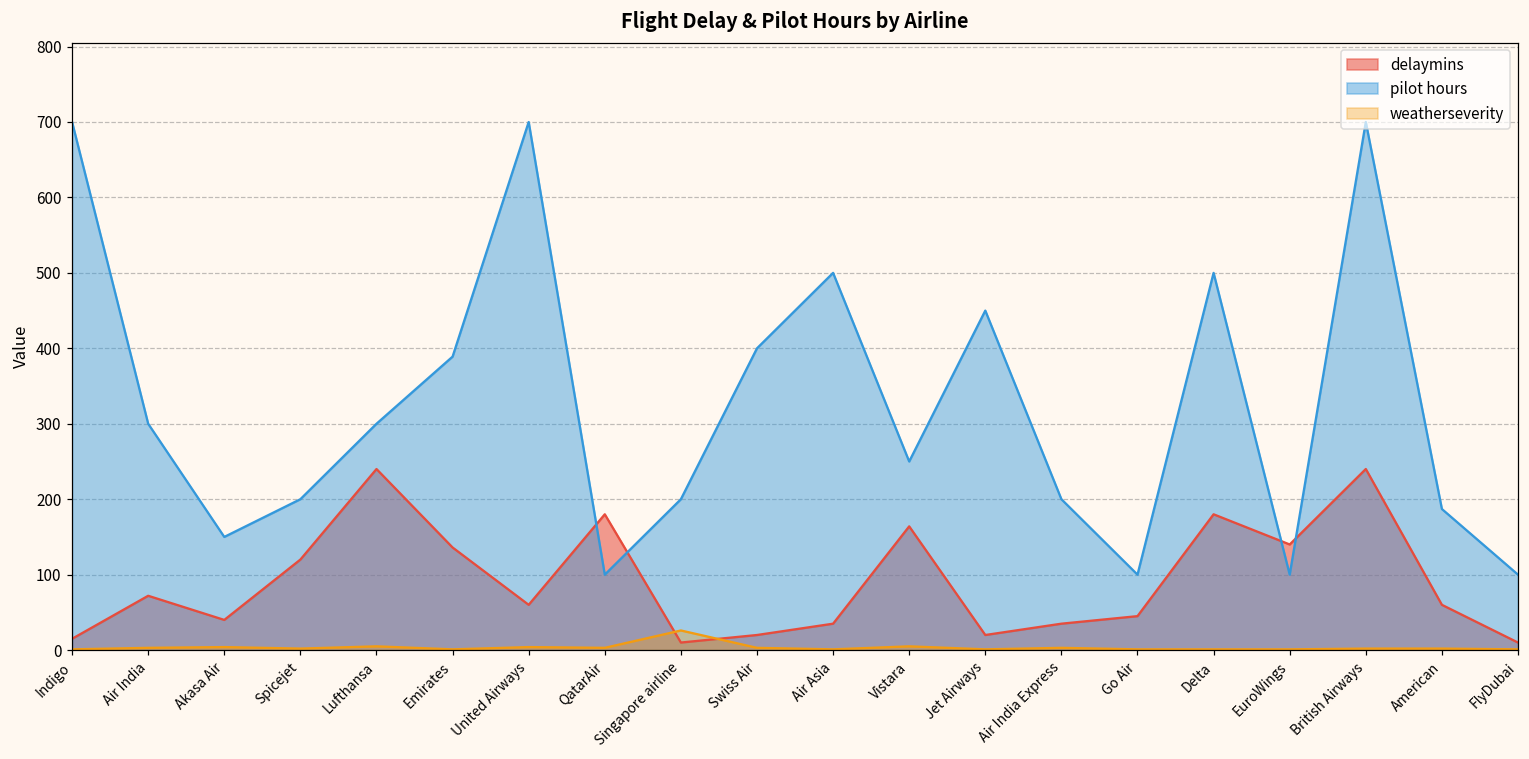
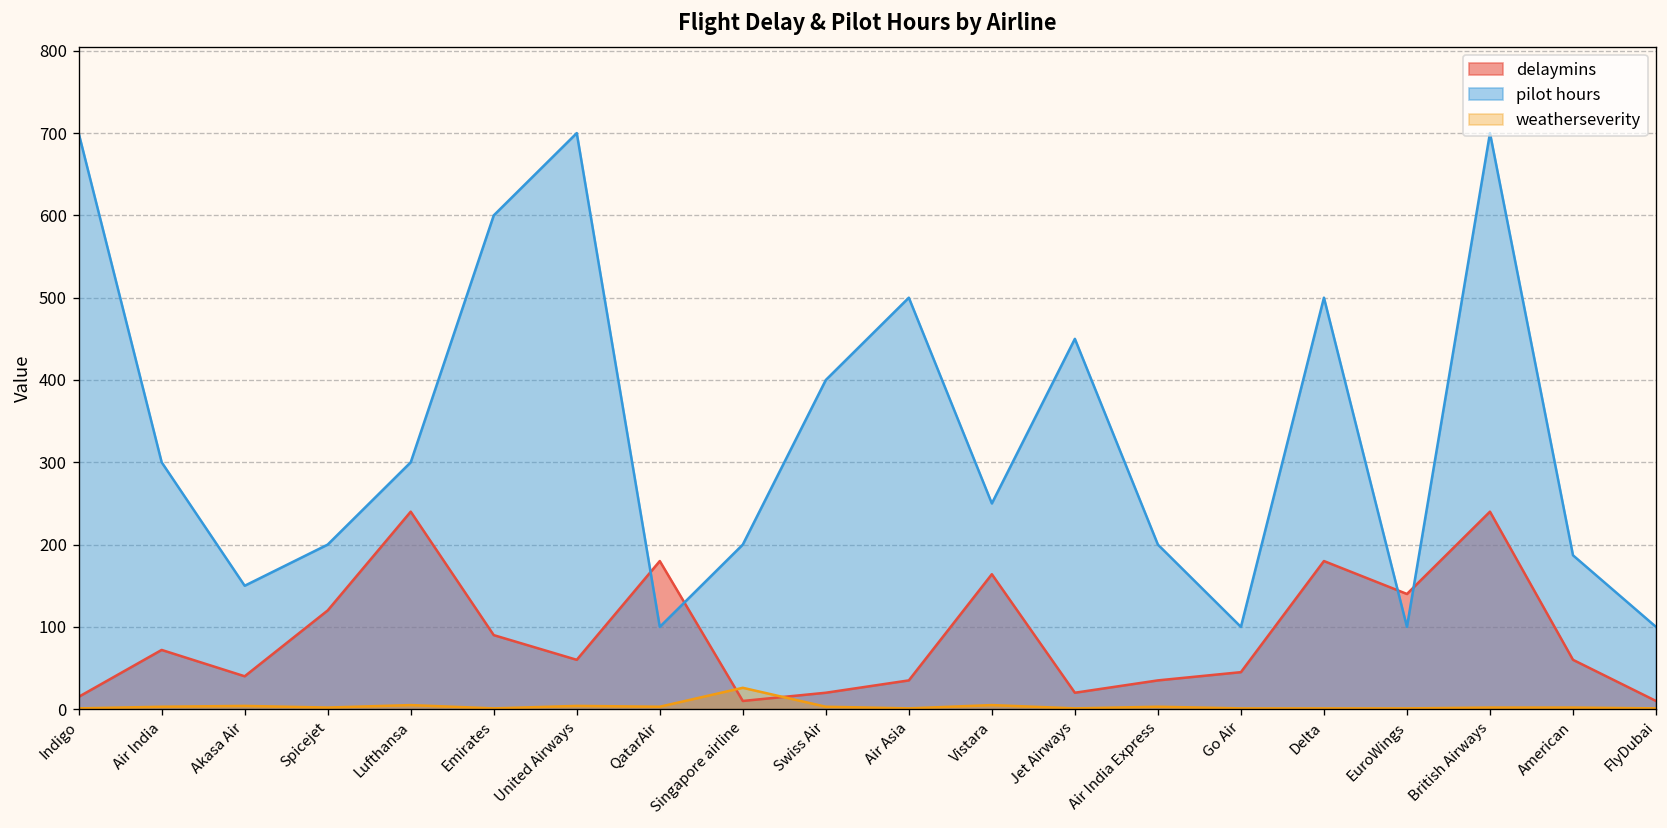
delaymins, Emirates: 140 -> 90
pilot hours, Emirates: 390 -> 600
